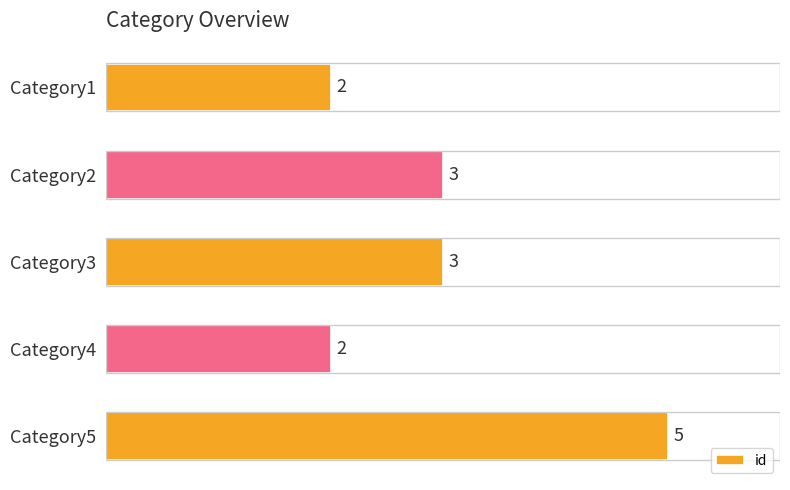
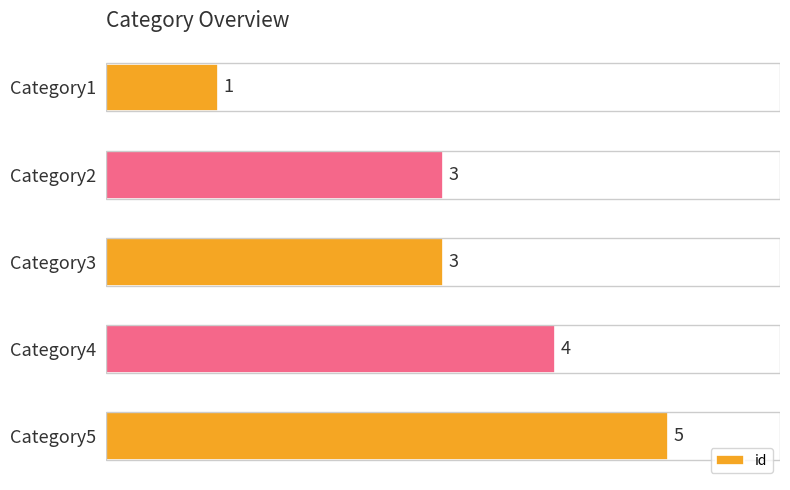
Category1: 2 -> 1
Category4: 2 -> 4
